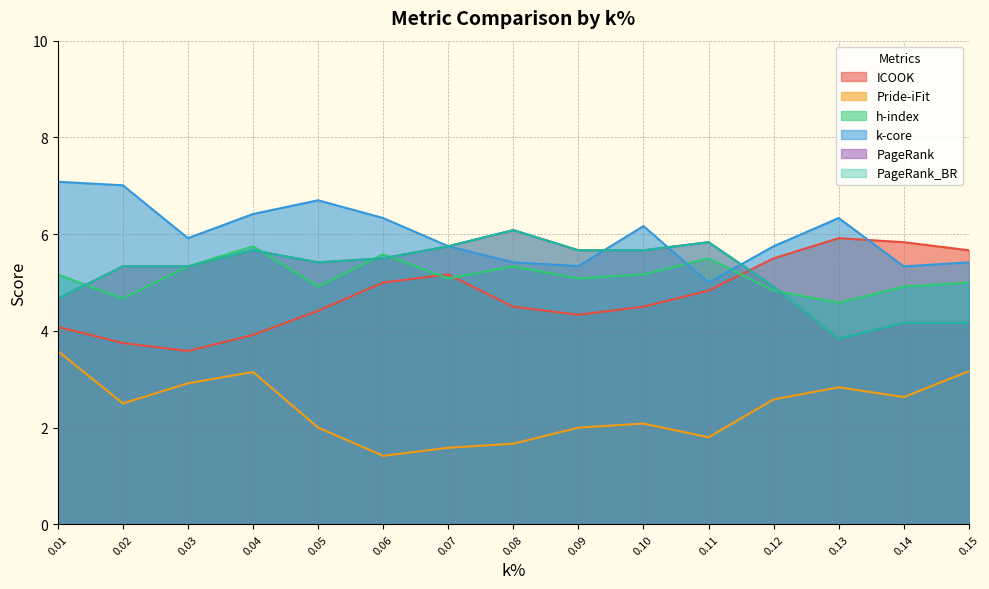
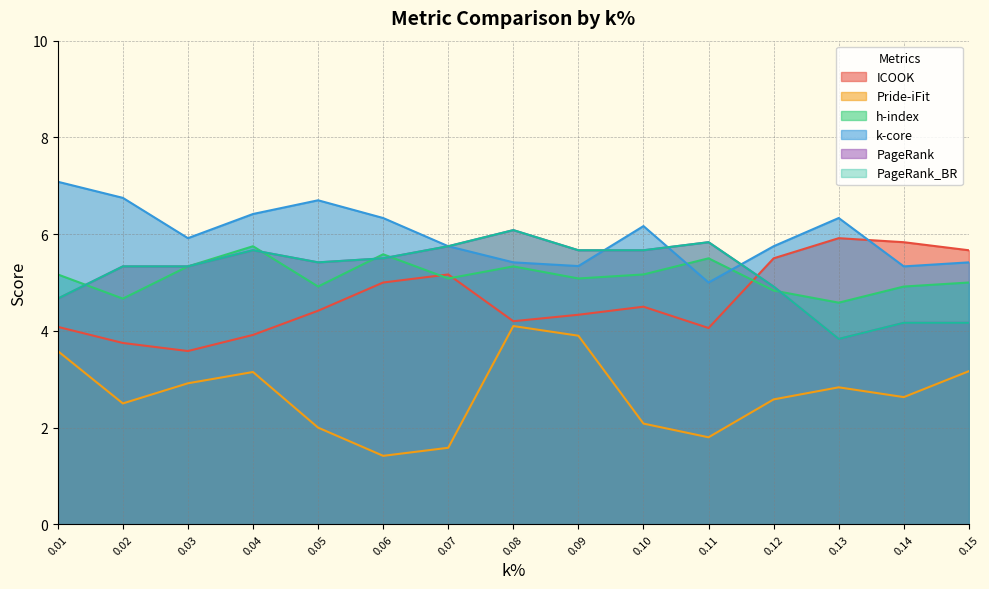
k-core, 0.02: 7.0 -> 6.8
ICOOK, 0.08: 4.5 -> 4.2
Pride-iFit, 0.08: 1.7 -> 4.1
Pride-iFit, 0.09: 2.0 -> 3.9
ICOOK, 0.11: 4.8 -> 4.1
